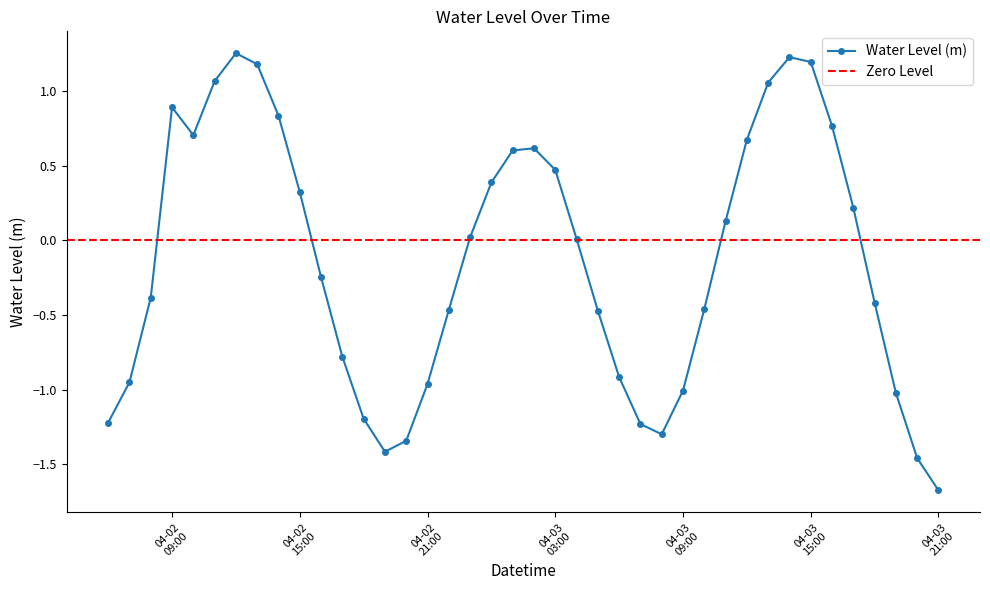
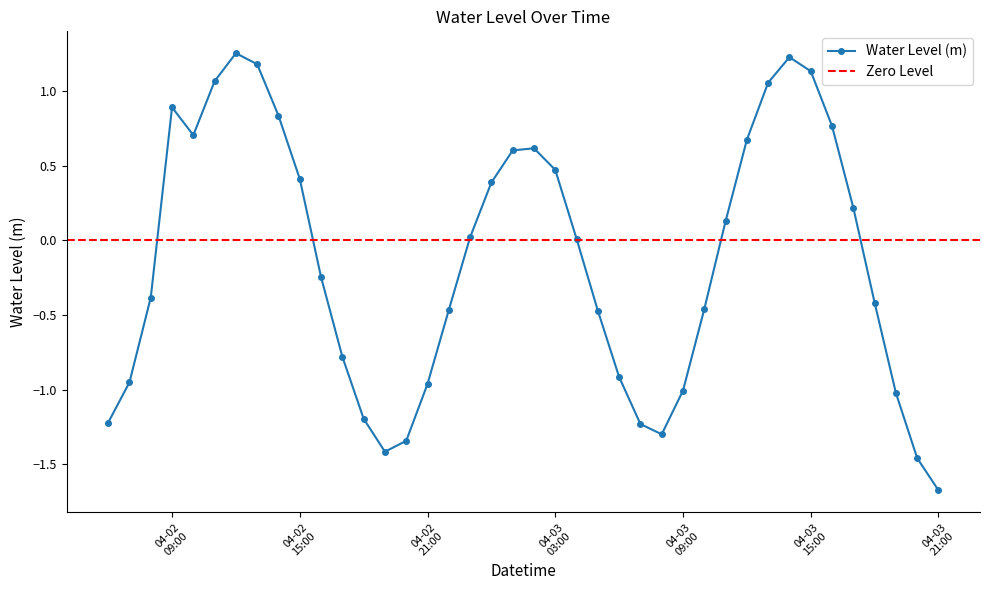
04-02 15:00: 0.32 -> 0.41
04-03 15:00: 1.20 -> 1.13
